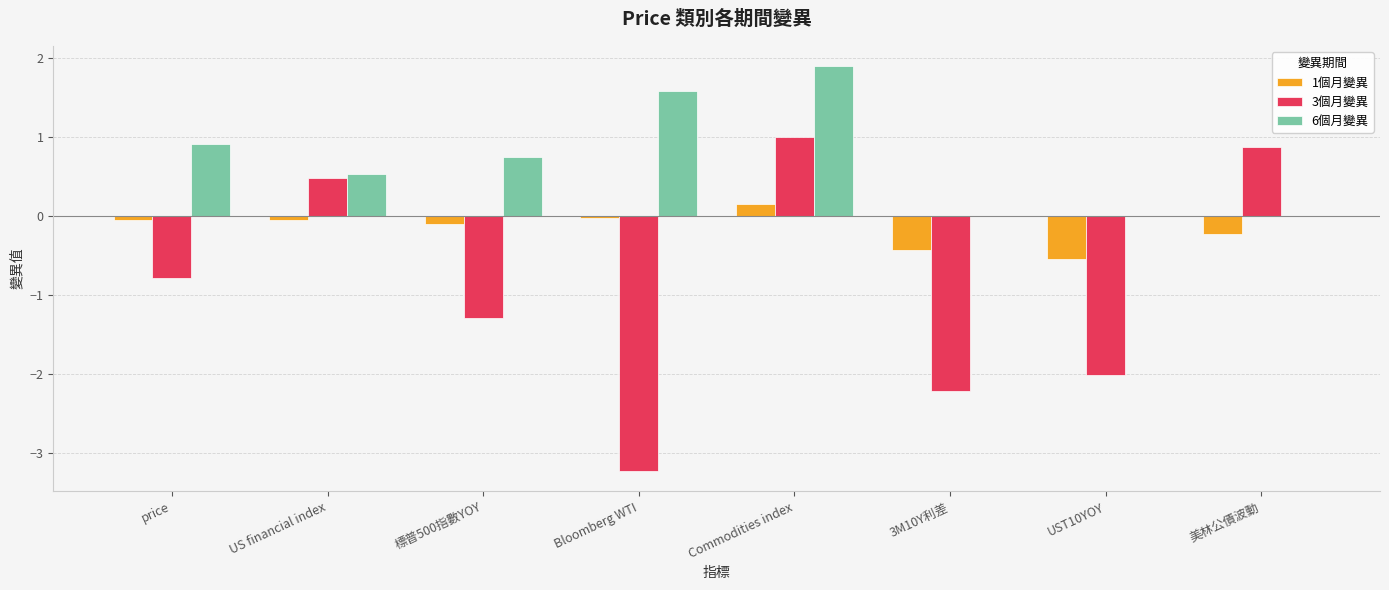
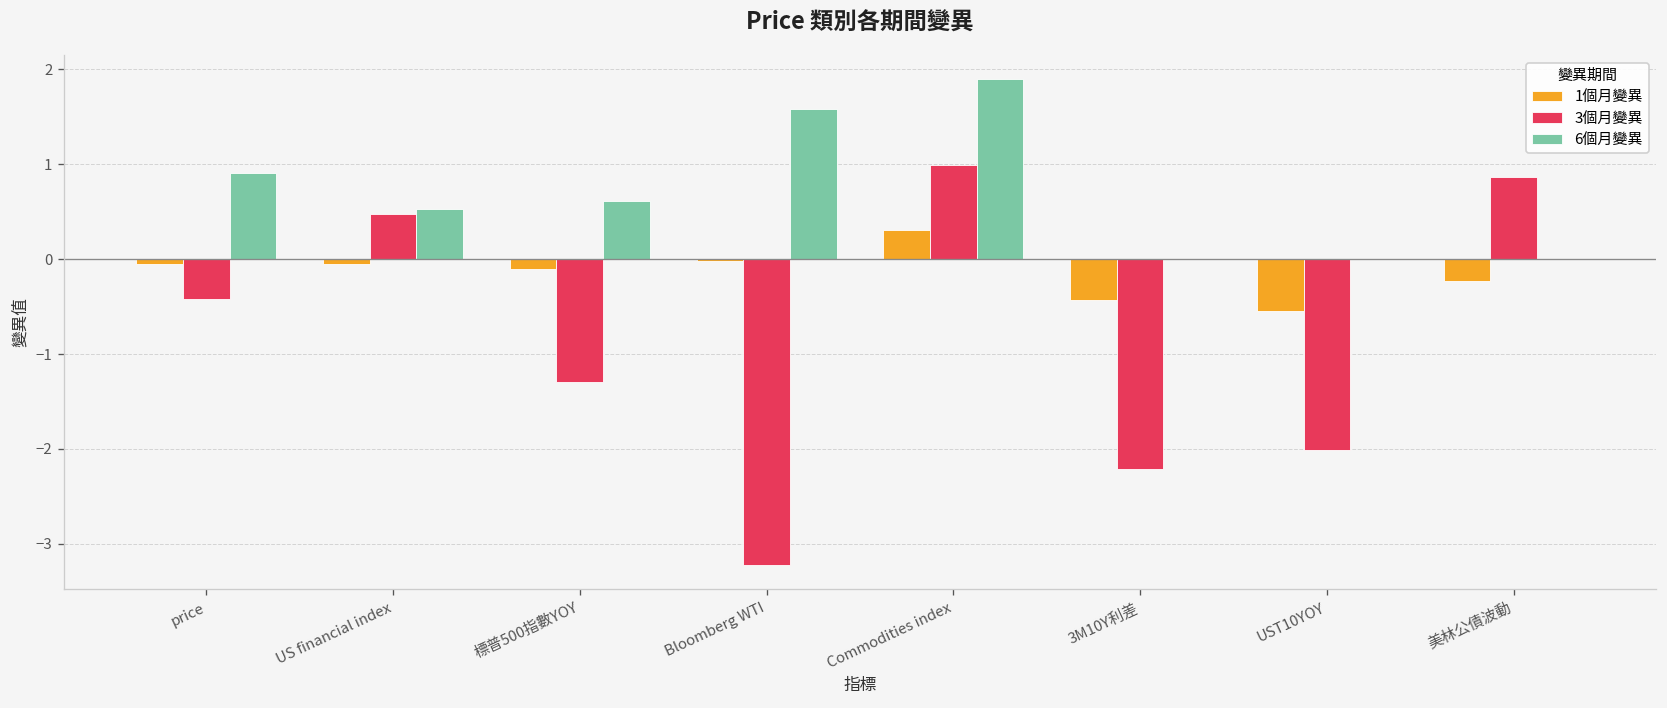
3個月變異, price: -0.8 -> -0.4
6個月變異, 標普500指數YOY: 0.7 -> 0.6
1個月變異, Commodities index: 0.2 -> 0.3
